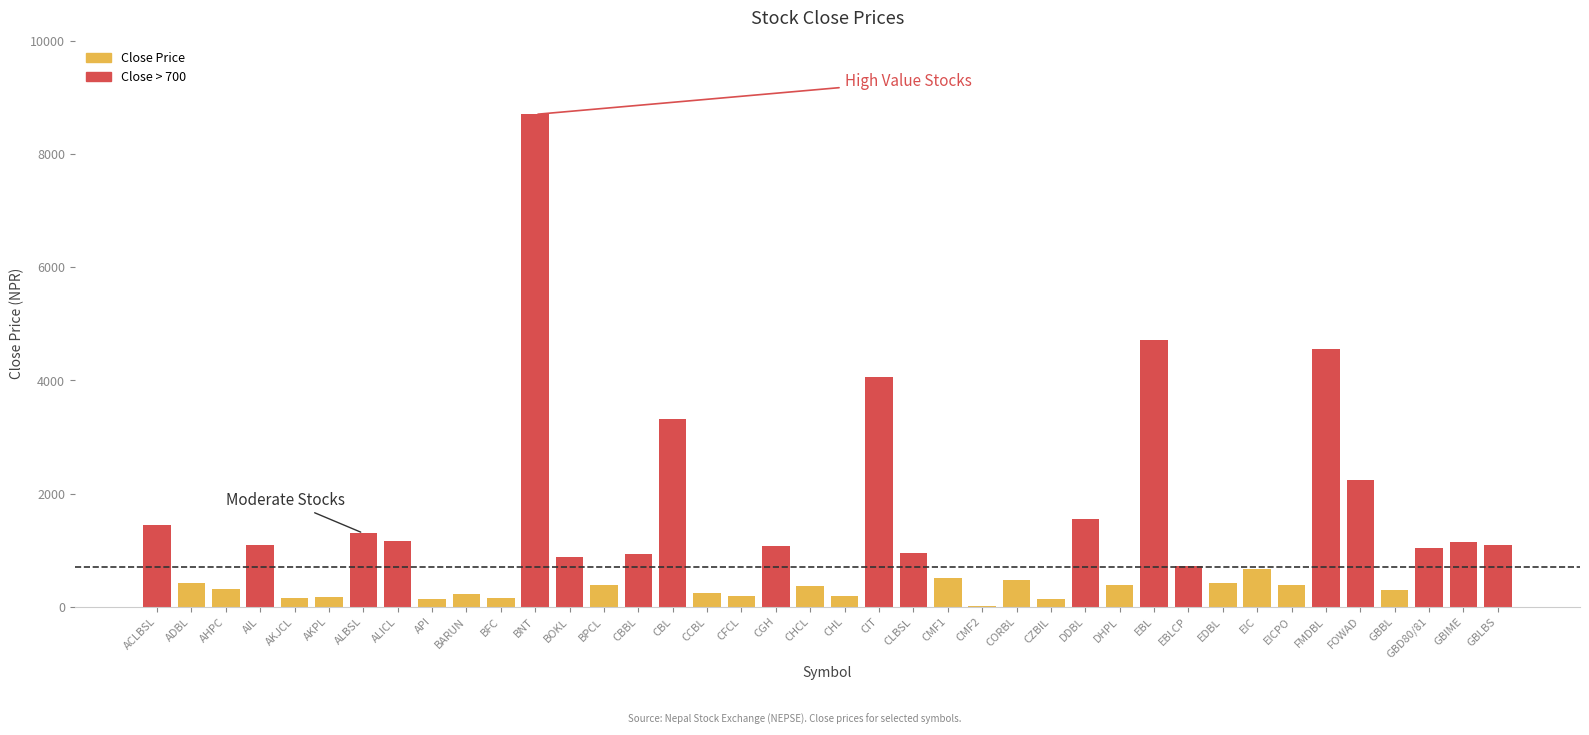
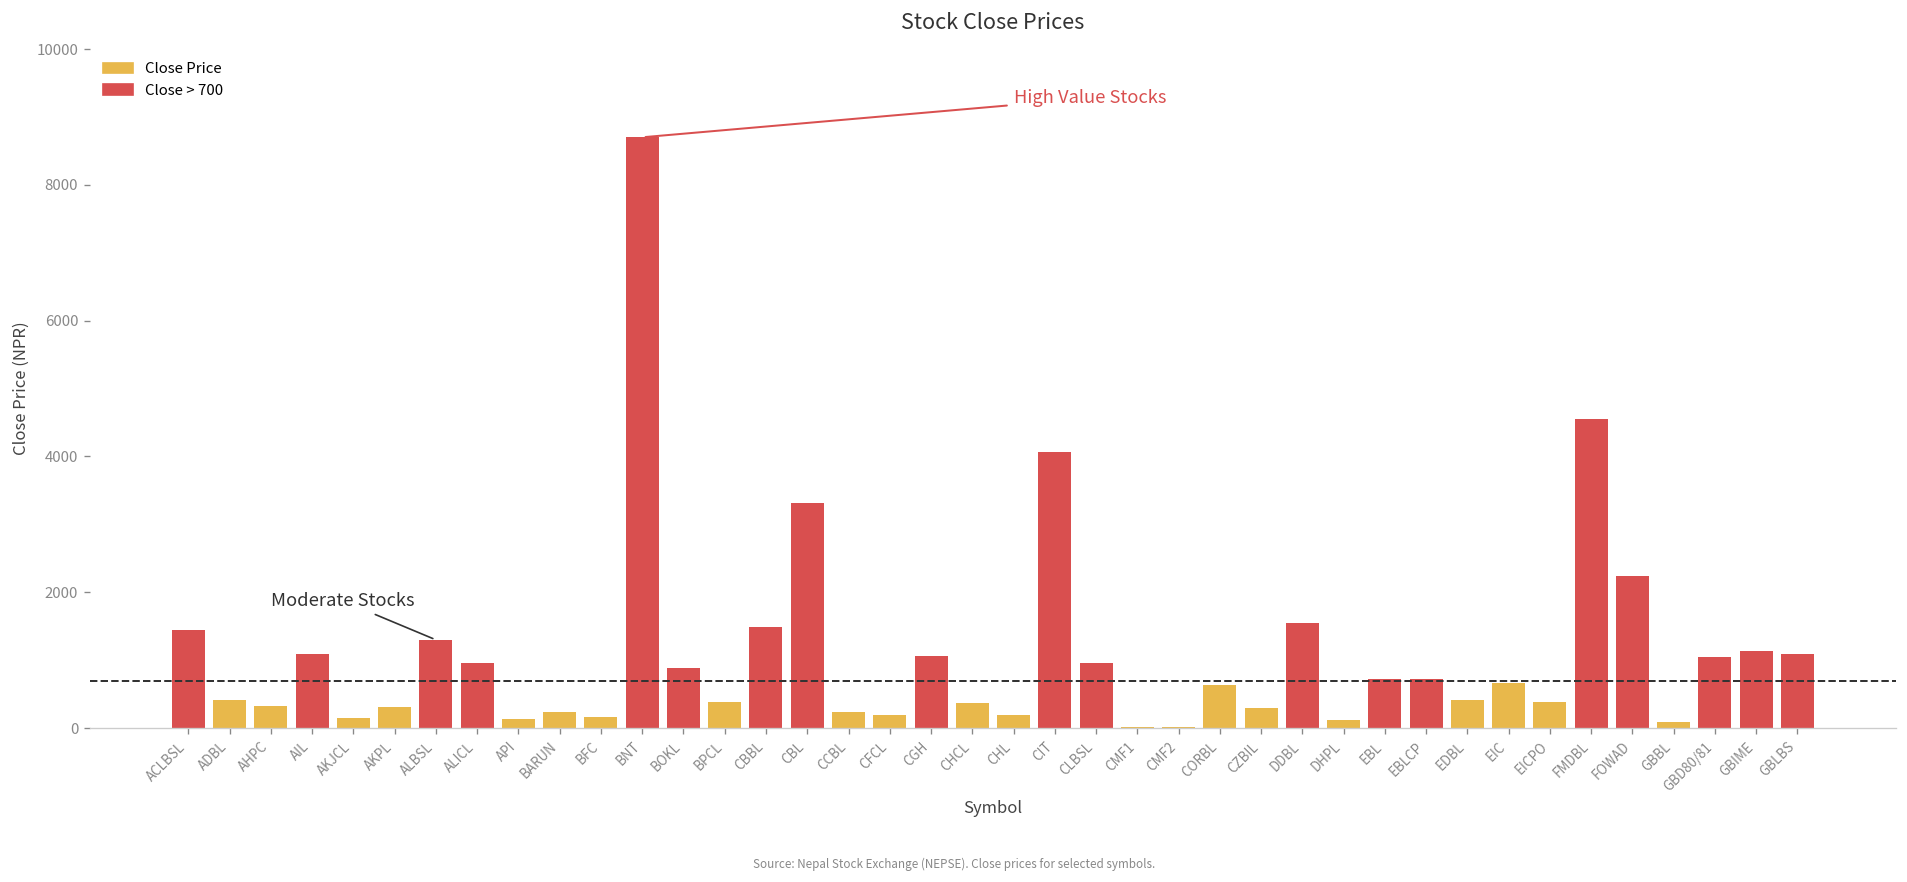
AKPL: 200 -> 300
ALICL: 1200 -> 1000
CBBL: 900 -> 1500
CMF1: 500 -> 0
CORBL: 500 -> 600
CZBIL: 100 -> 300
DHPL: 400 -> 100
EBL: 4700 -> 700
GBBL: 300 -> 100
